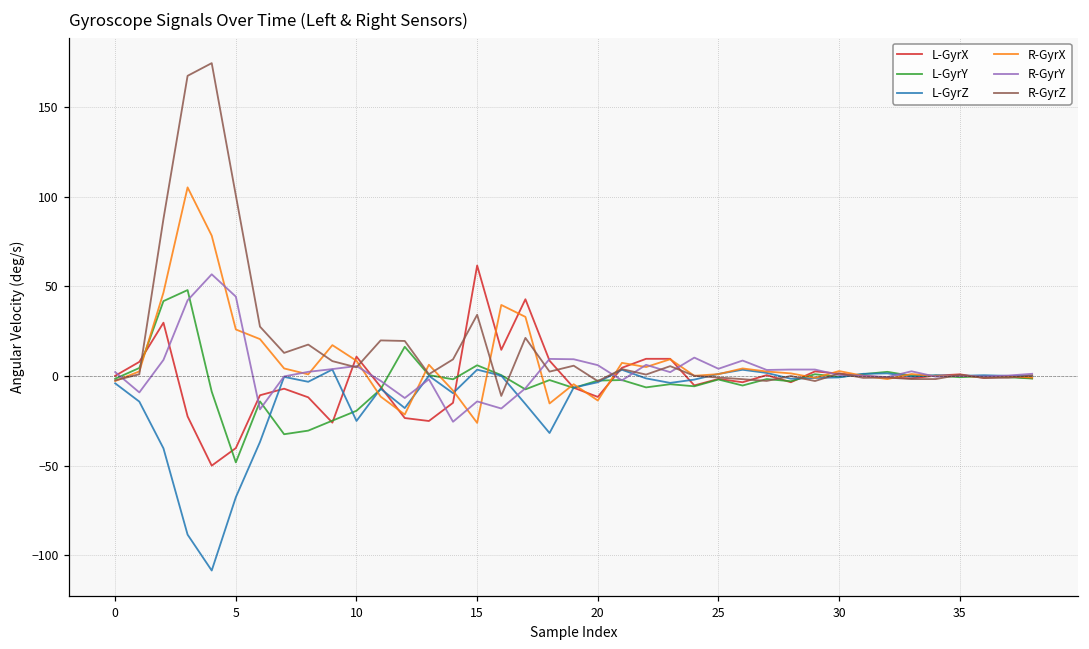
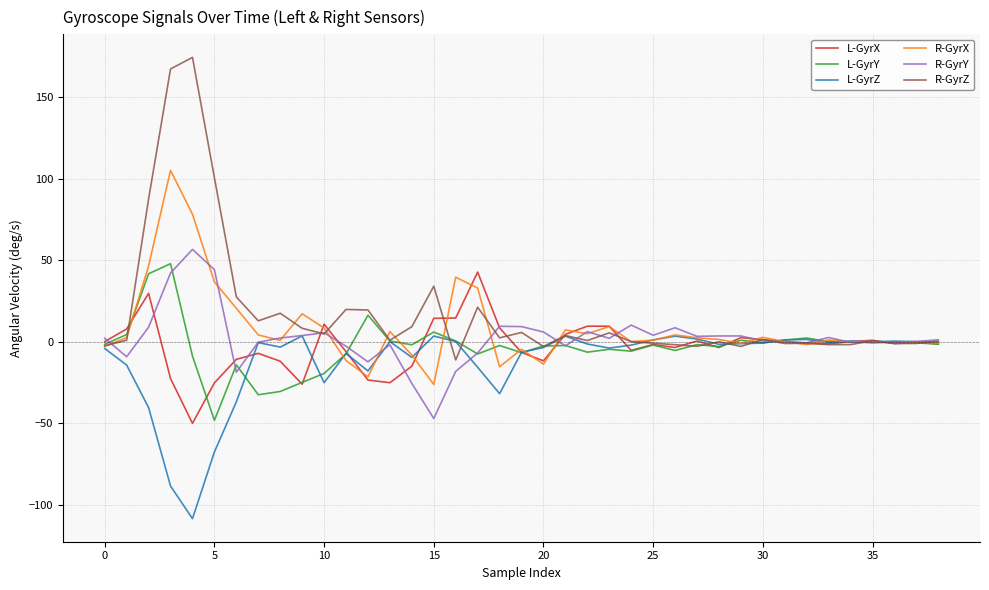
L-GyrX, 5: -40 -> -25
R-GyrX, 5: 26 -> 37
L-GyrX, 15: 62 -> 14
R-GyrY, 15: -14 -> -47
